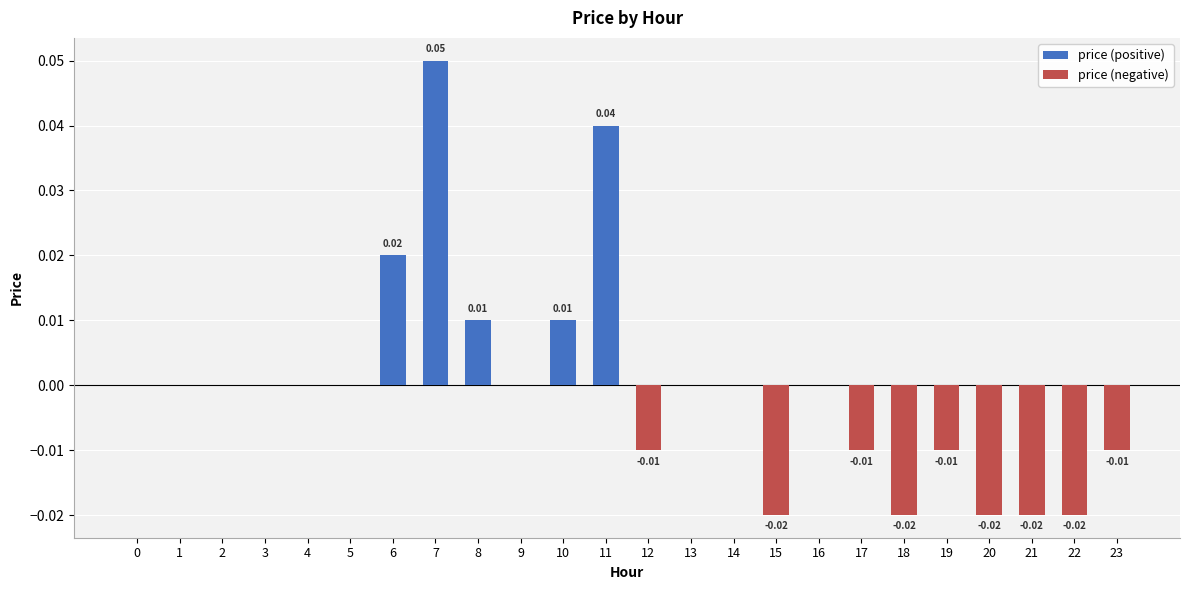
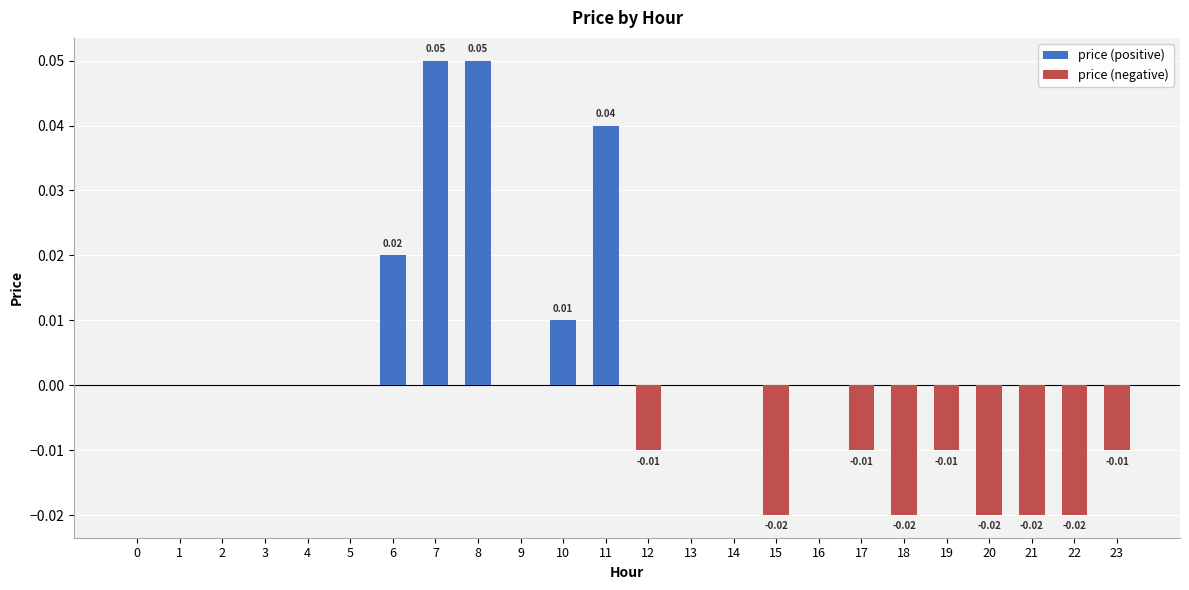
price (positive), 8: 0.01 -> 0.05
